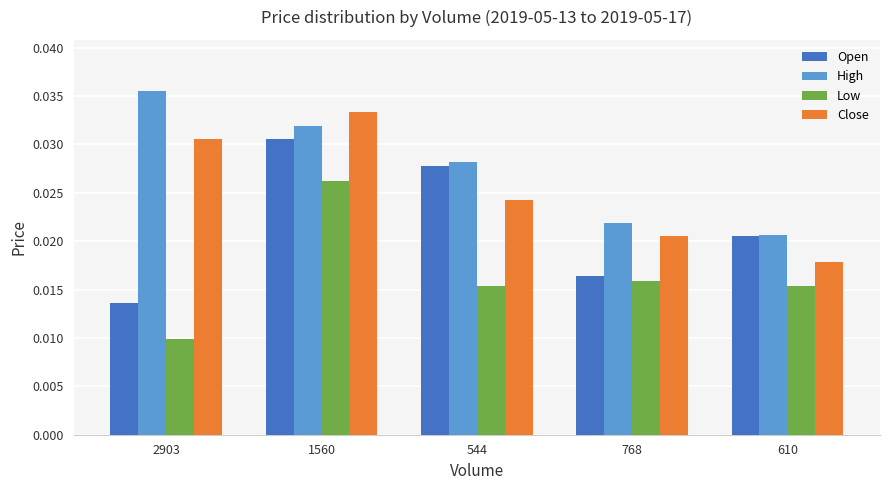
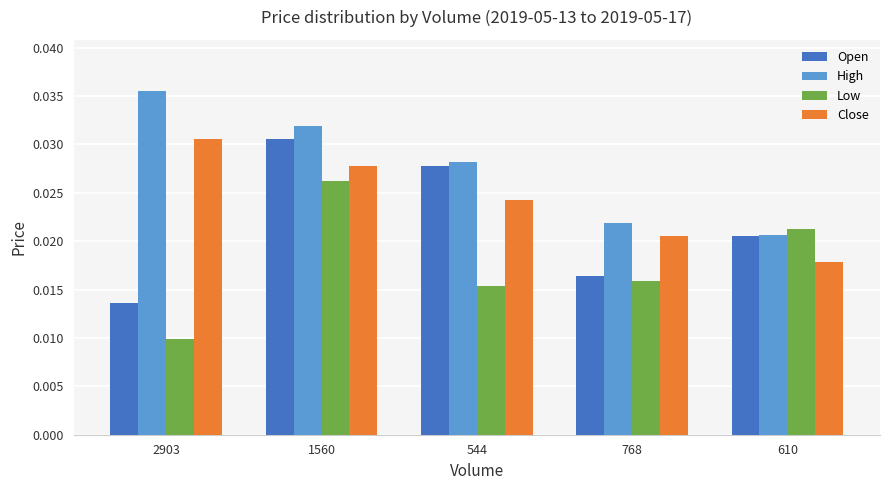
Close, 1560: 0.033 -> 0.028
Low, 610: 0.015 -> 0.021
